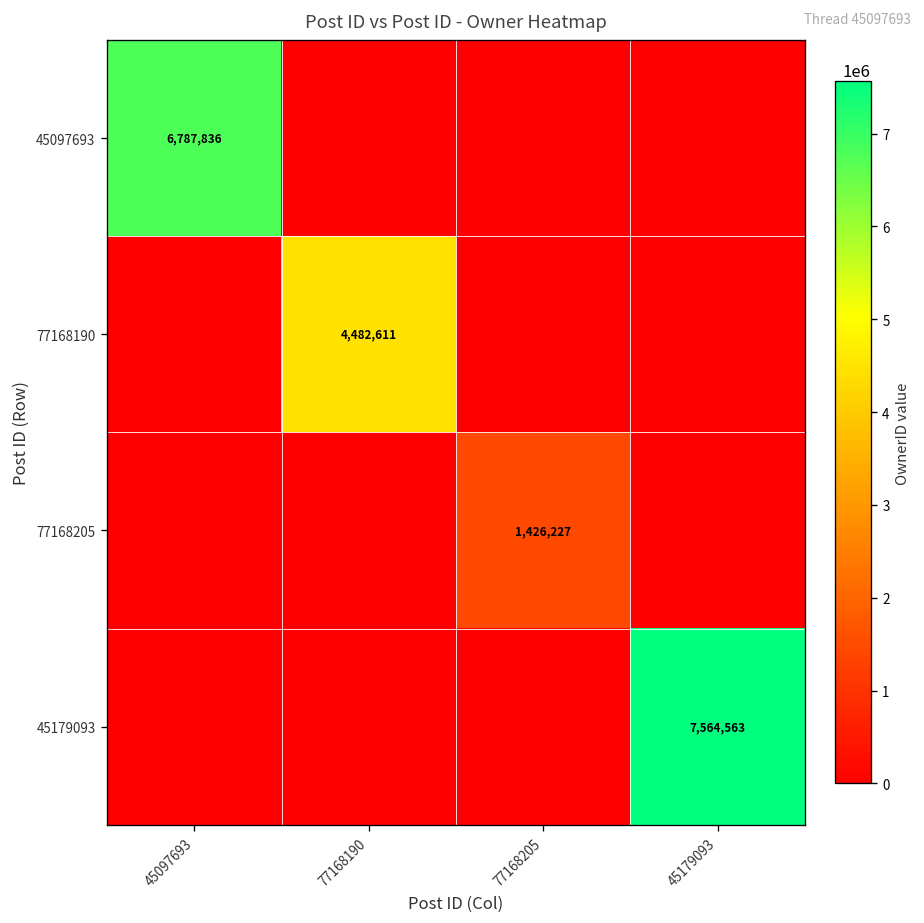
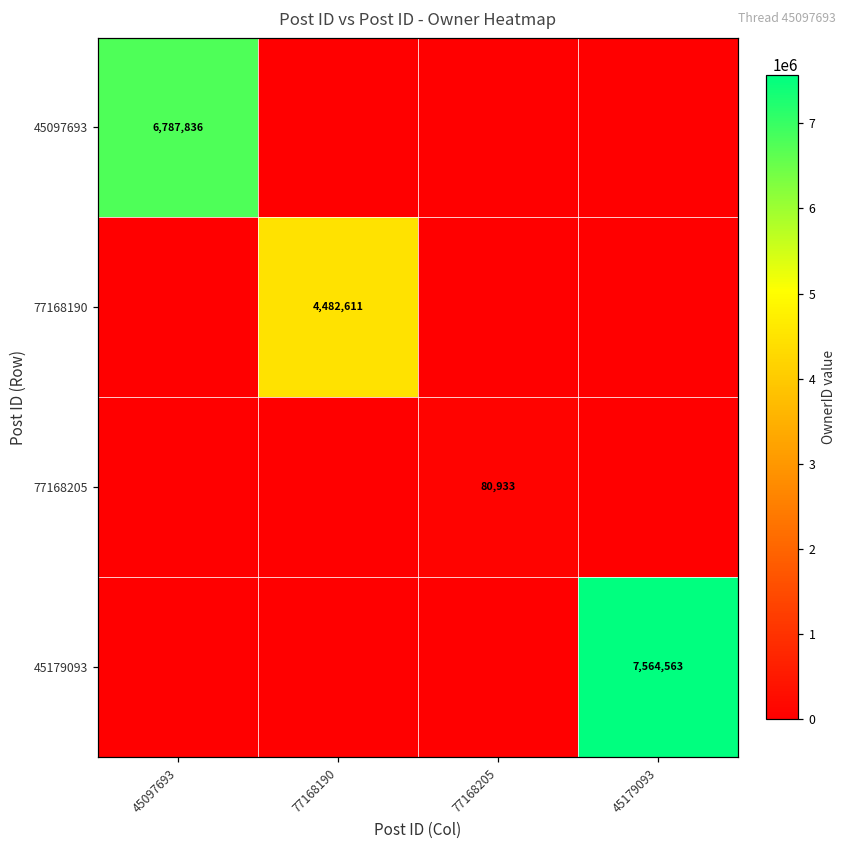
77168205, 77168205: 1,426,227 -> 80,933
